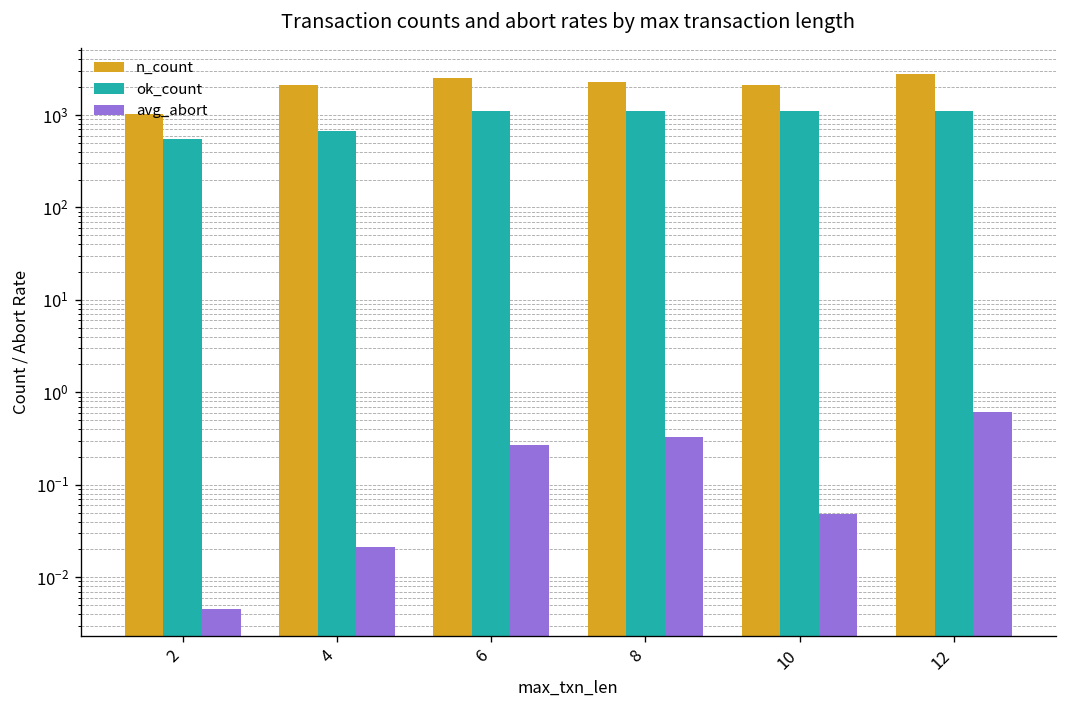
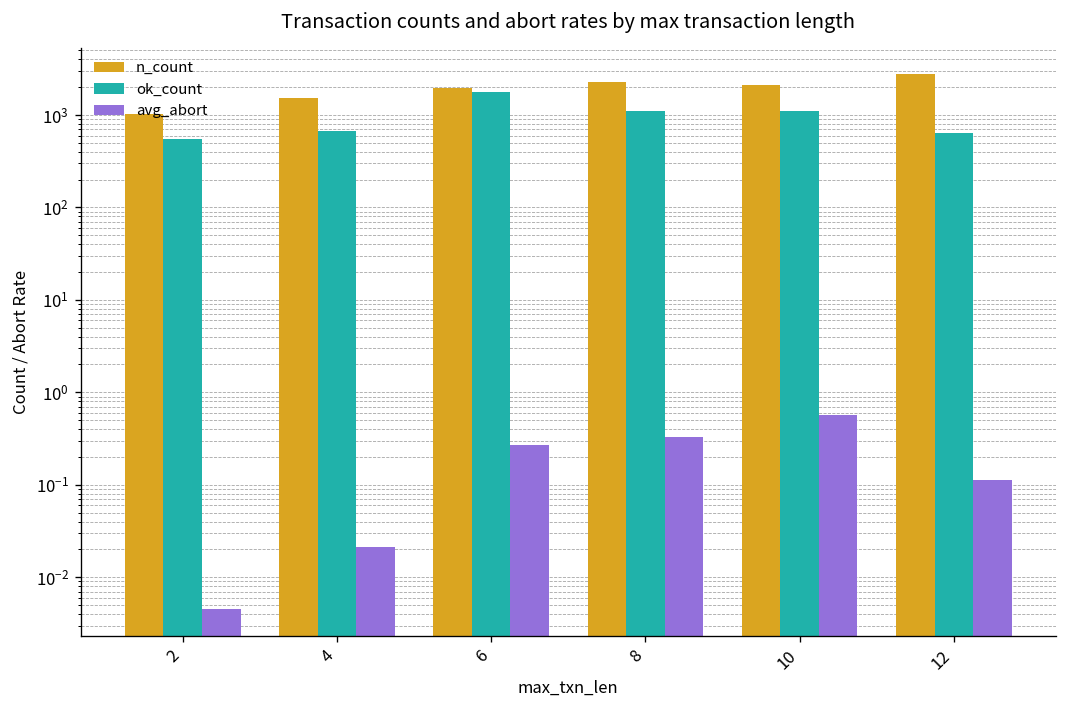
n_count, 4: 2100 -> 1500
n_count, 6: 2500 -> 1900
ok_count, 6: 1100 -> 1800
avg_abort, 10: 0.05 -> 0.6
ok_count, 12: 1100 -> 600
avg_abort, 12: 0.6 -> 0.11
